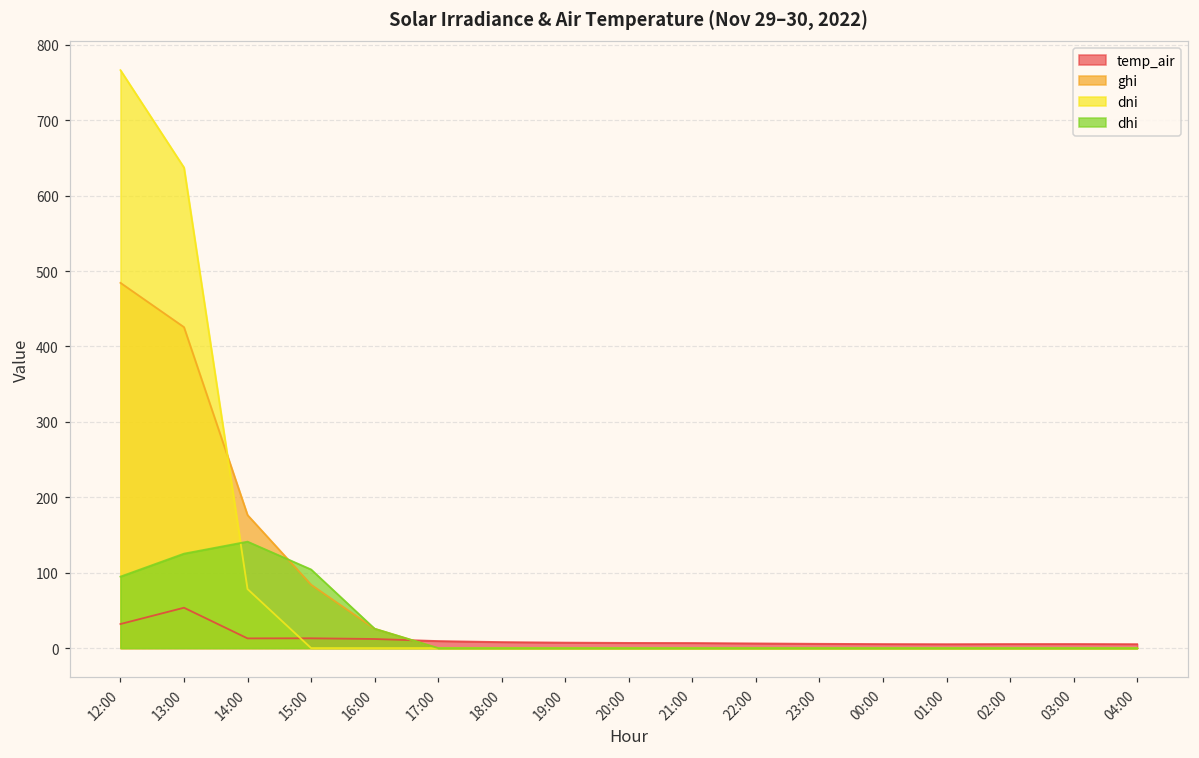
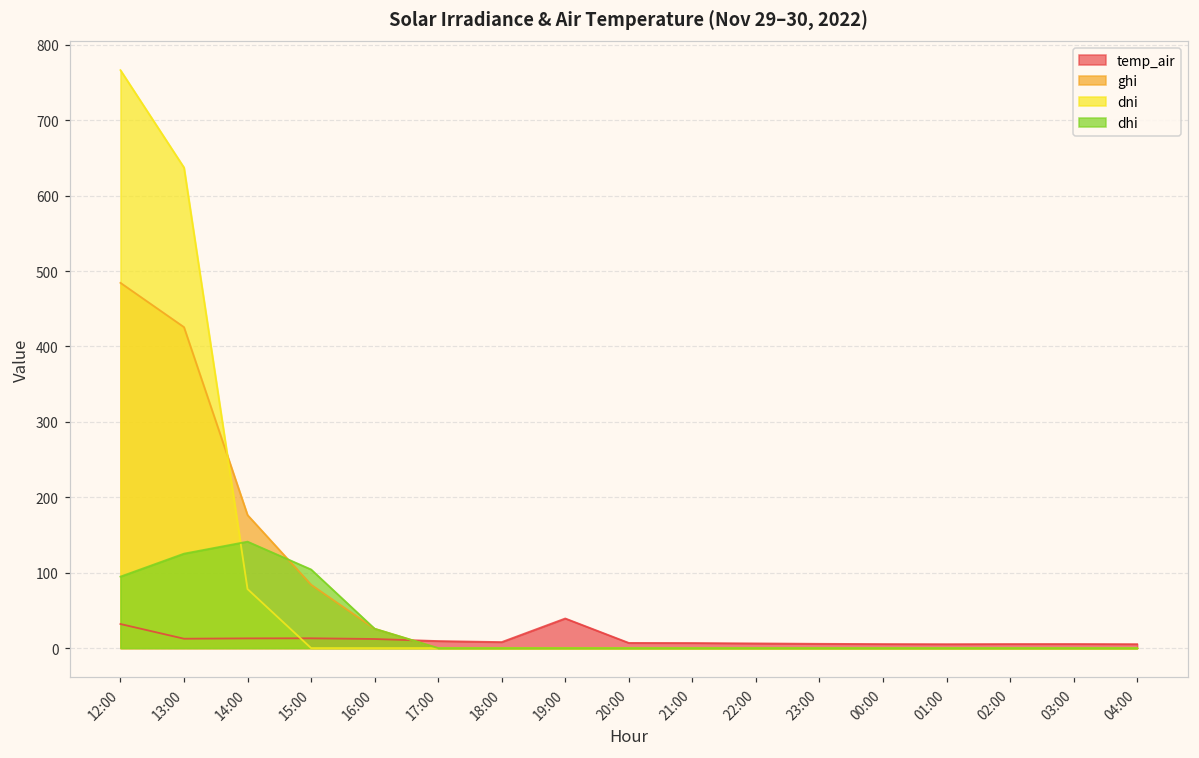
temp_air, 13:00: 50 -> 10
temp_air, 19:00: 10 -> 40
